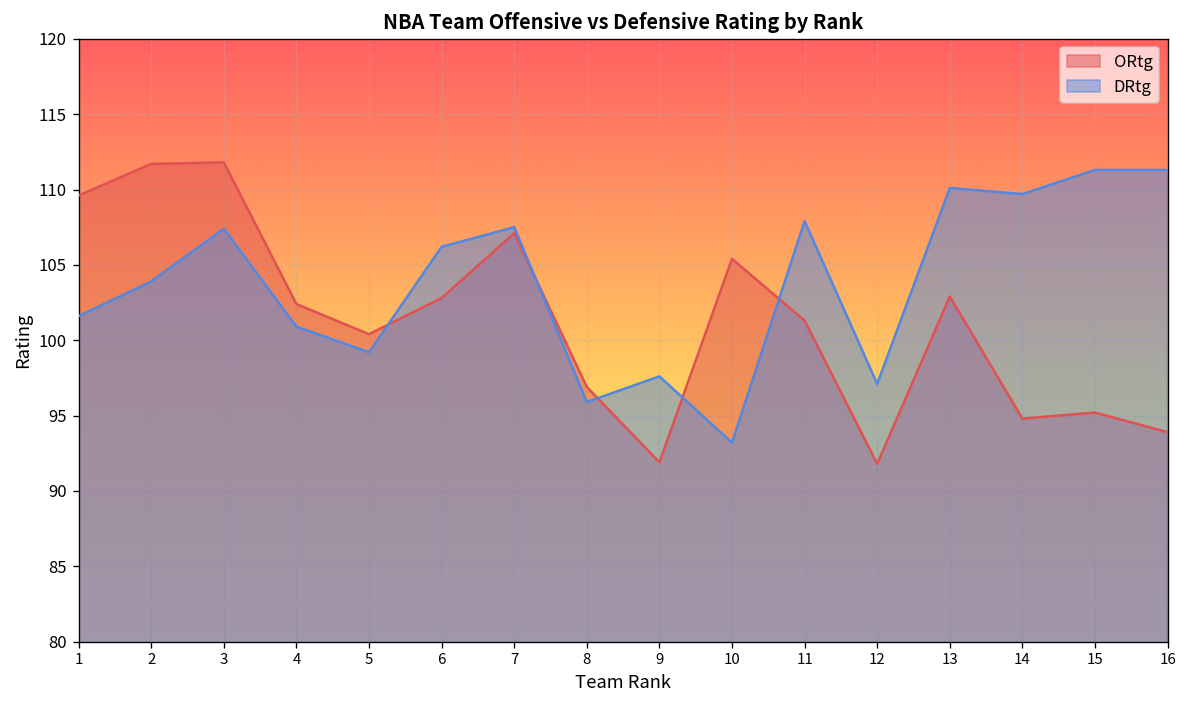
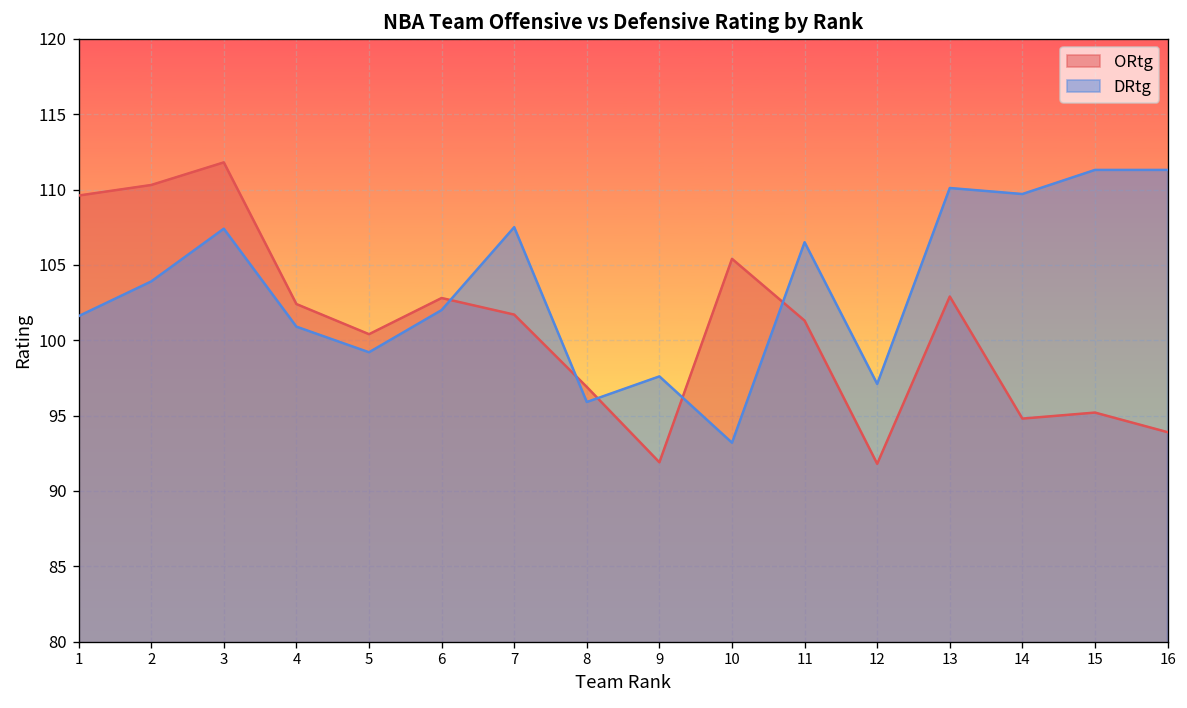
ORtg, 2: 111.7 -> 110.3
DRtg, 6: 106.2 -> 102.0
ORtg, 7: 107.1 -> 101.7
DRtg, 11: 107.9 -> 106.5
